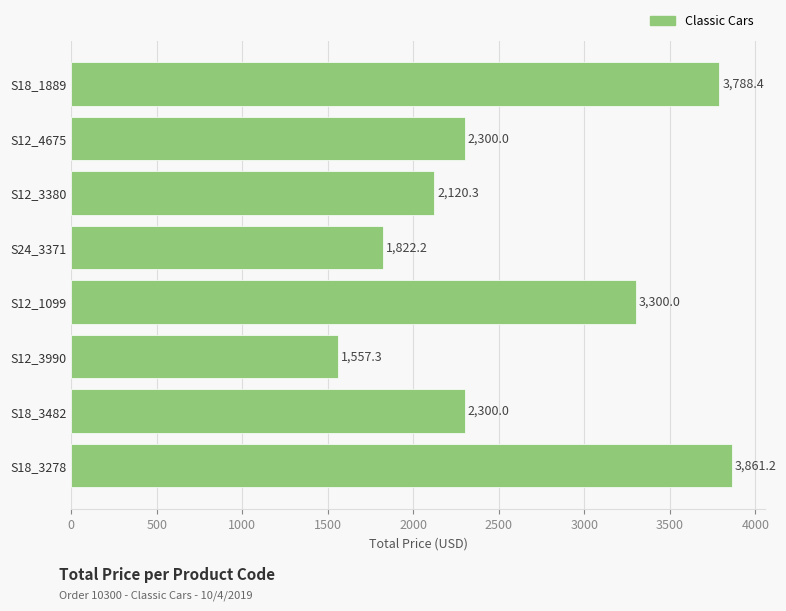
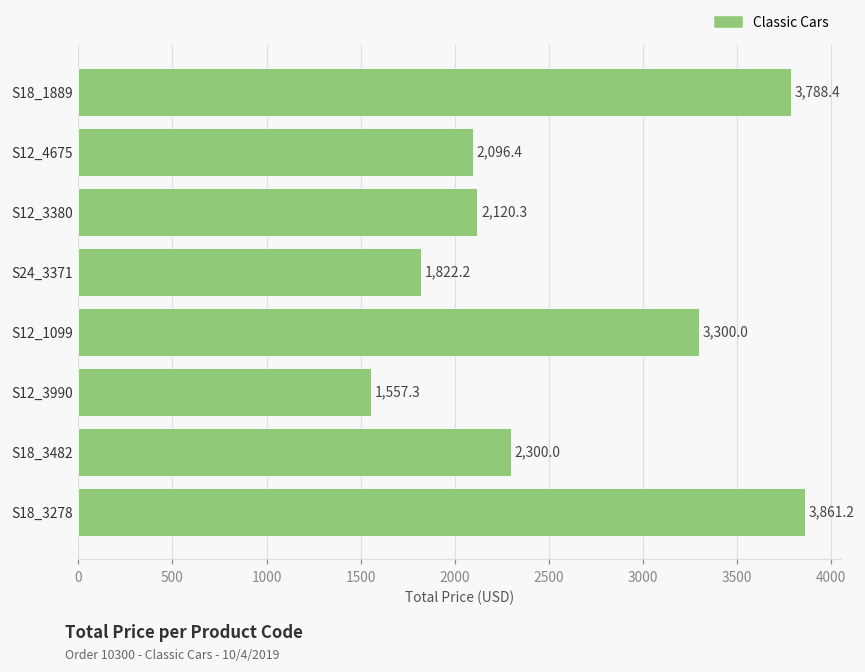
S12_4675: 2,300.0 -> 2,096.4
